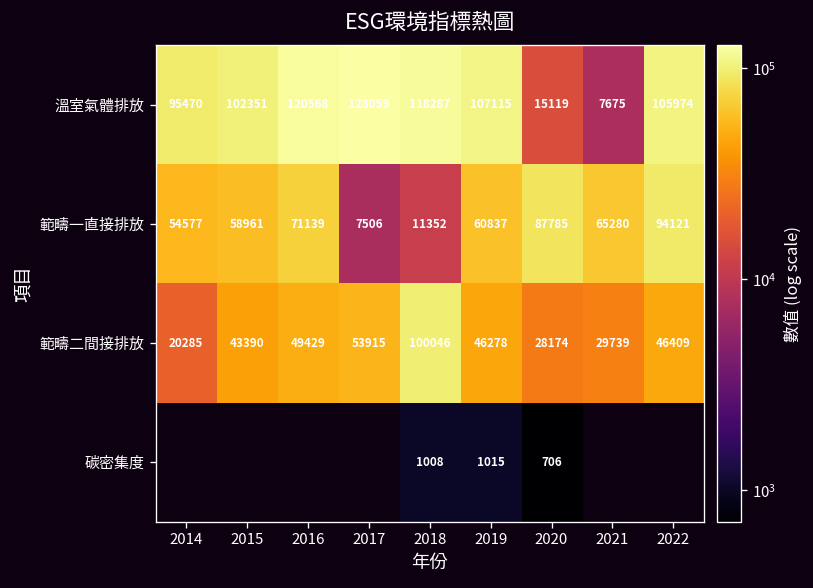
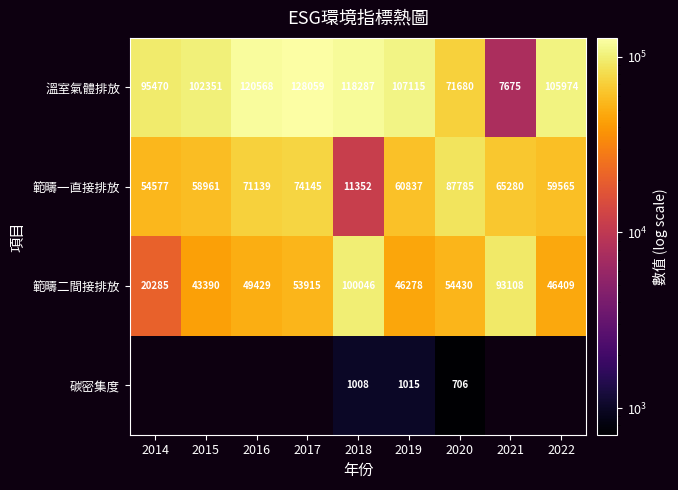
溫室氣體排放, 2020: 15119 -> 71680
範疇一直接排放, 2017: 7506 -> 74145
範疇一直接排放, 2022: 94121 -> 59565
範疇二間接排放, 2020: 28174 -> 54430
範疇二間接排放, 2021: 29739 -> 93108
